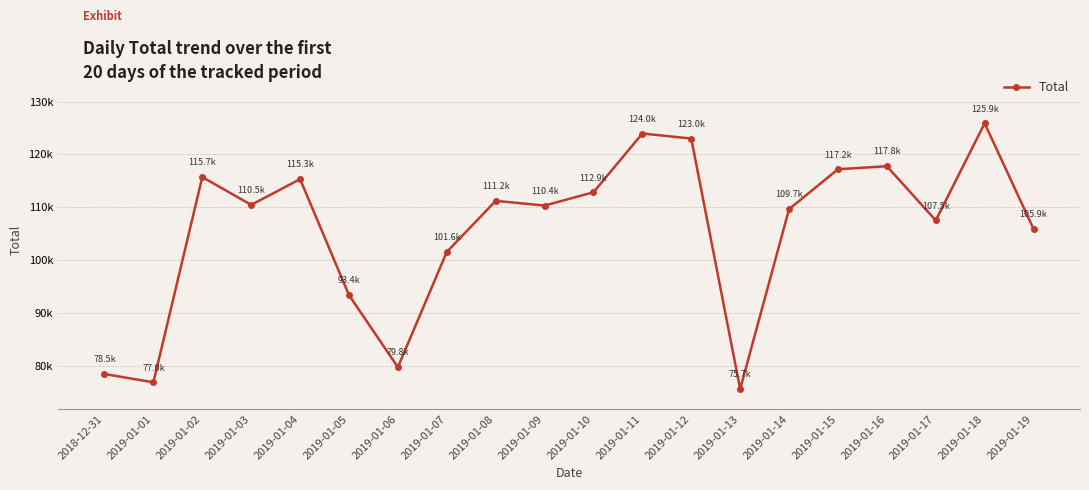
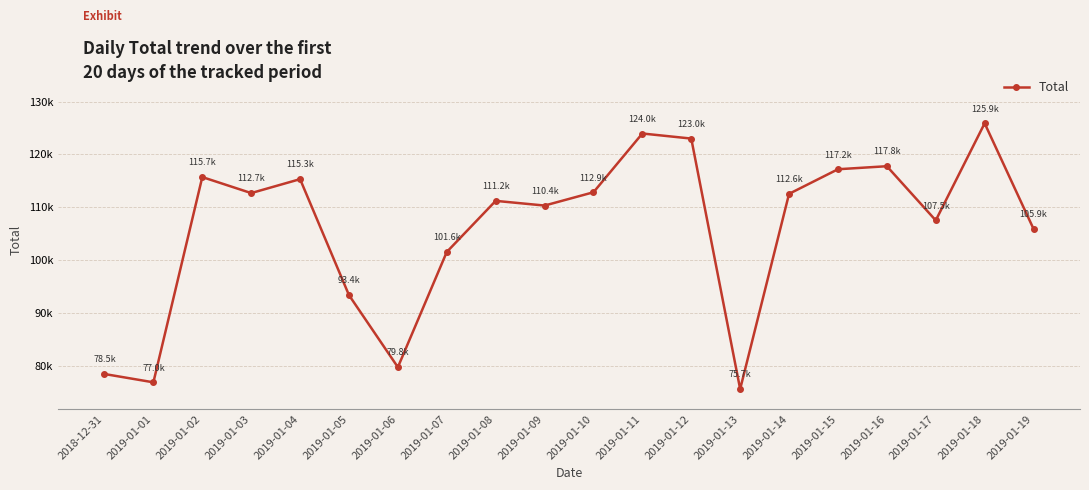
2019-01-03: 110.5k -> 112.7k
2019-01-14: 109.7k -> 112.6k
